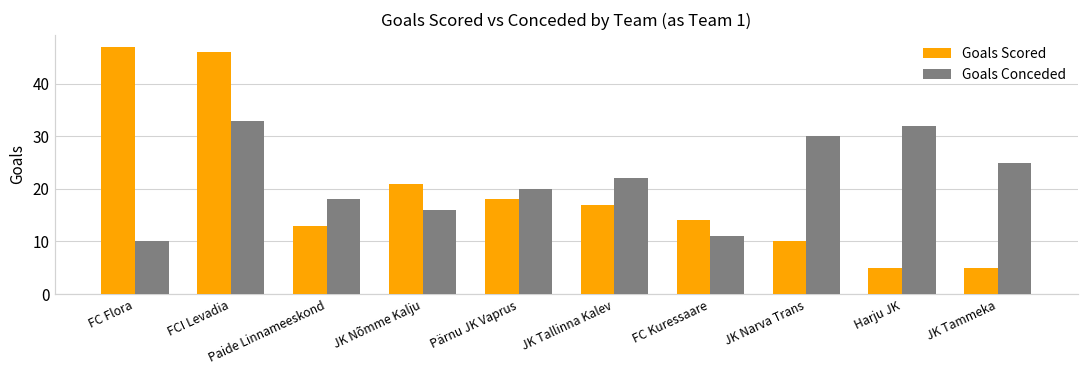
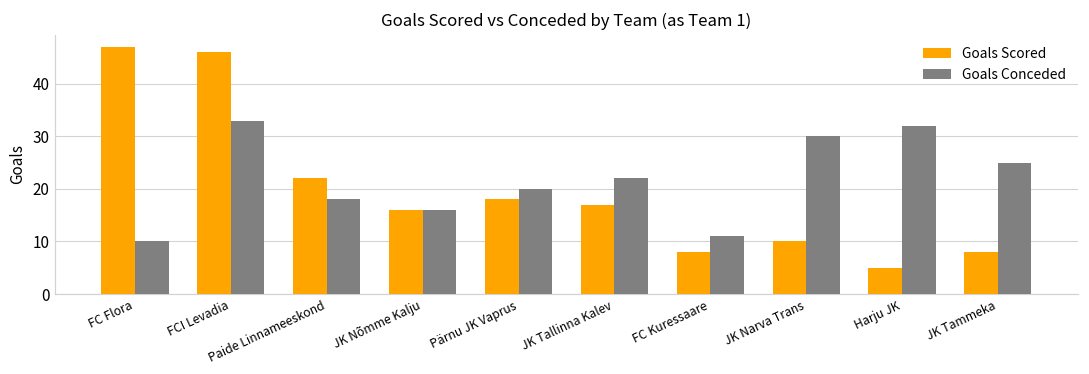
Goals Scored, Paide Linnameeskond: 13 -> 22
Goals Scored, JK Nõmme Kalju: 21 -> 16
Goals Scored, FC Kuressaare: 14 -> 8
Goals Scored, JK Tammeka: 5 -> 8
